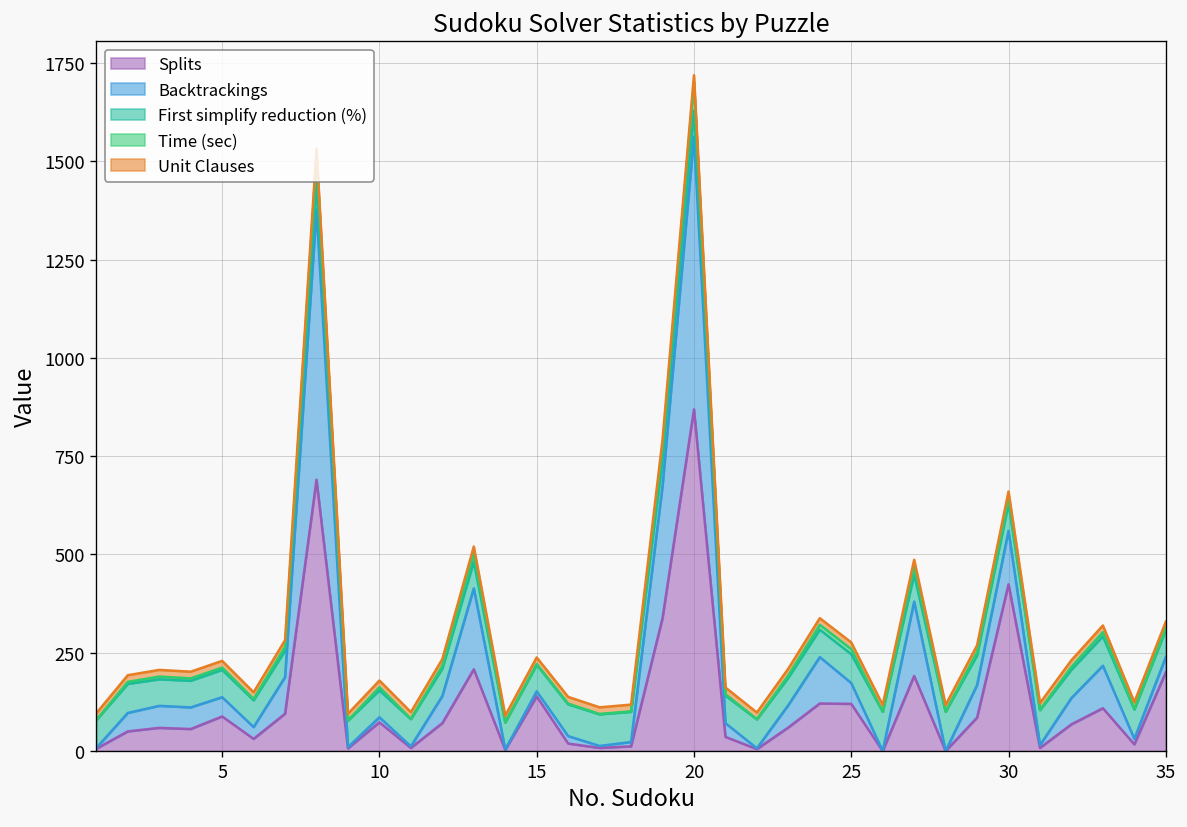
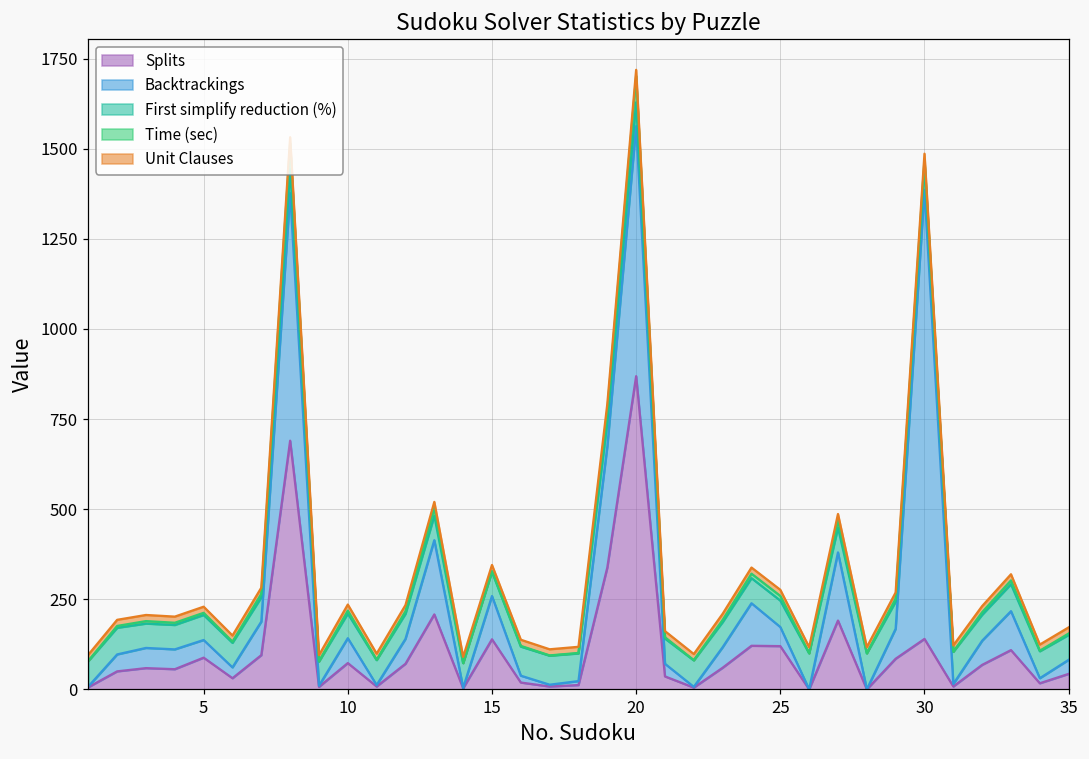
Backtrackings, 10: 10 -> 70
Backtrackings, 15: 10 -> 120
Splits, 30: 420 -> 140
Backtrackings, 30: 140 -> 1250
Splits, 35: 200 -> 40
